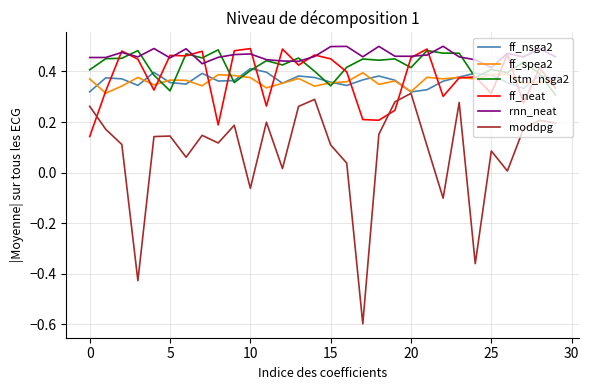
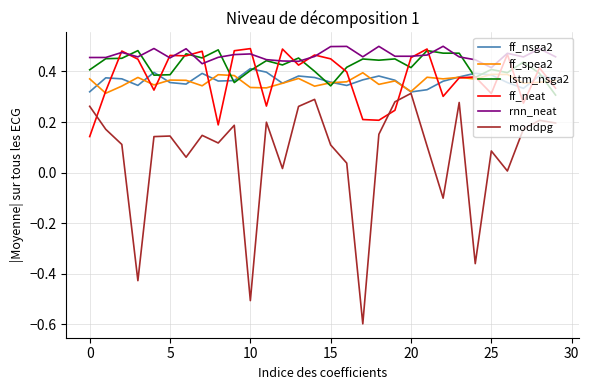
lstm_nsga2, 5: 0.32 -> 0.39
ff_spea2, 10: 0.38 -> 0.34
moddpg, 10: -0.06 -> -0.51
